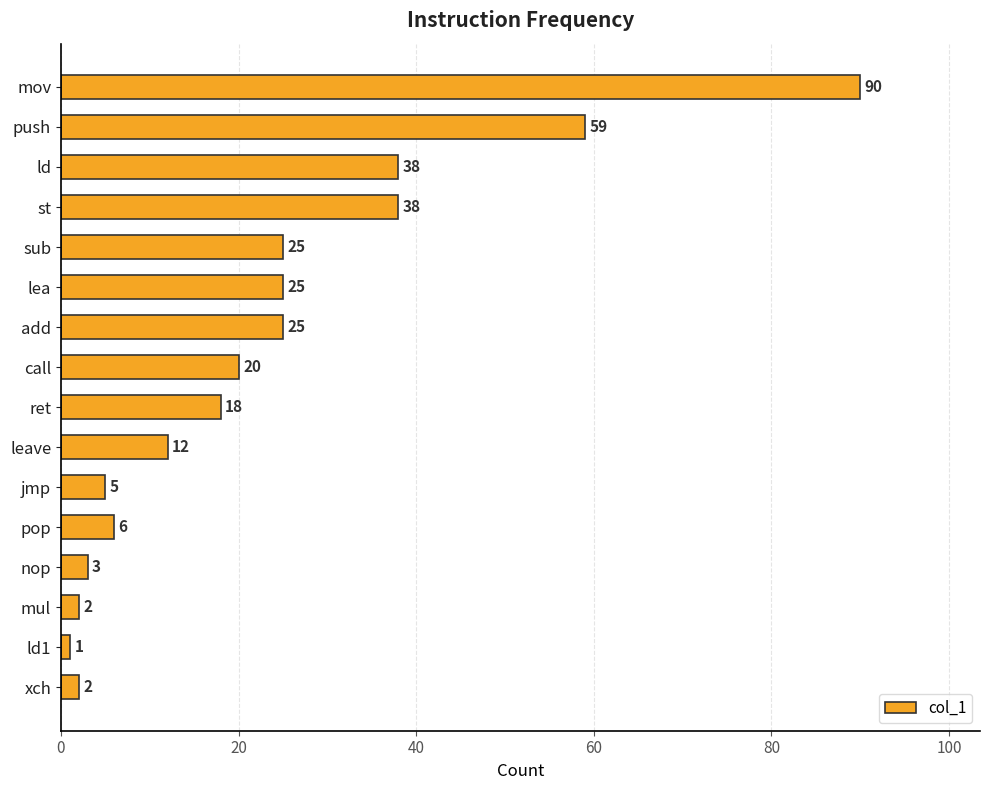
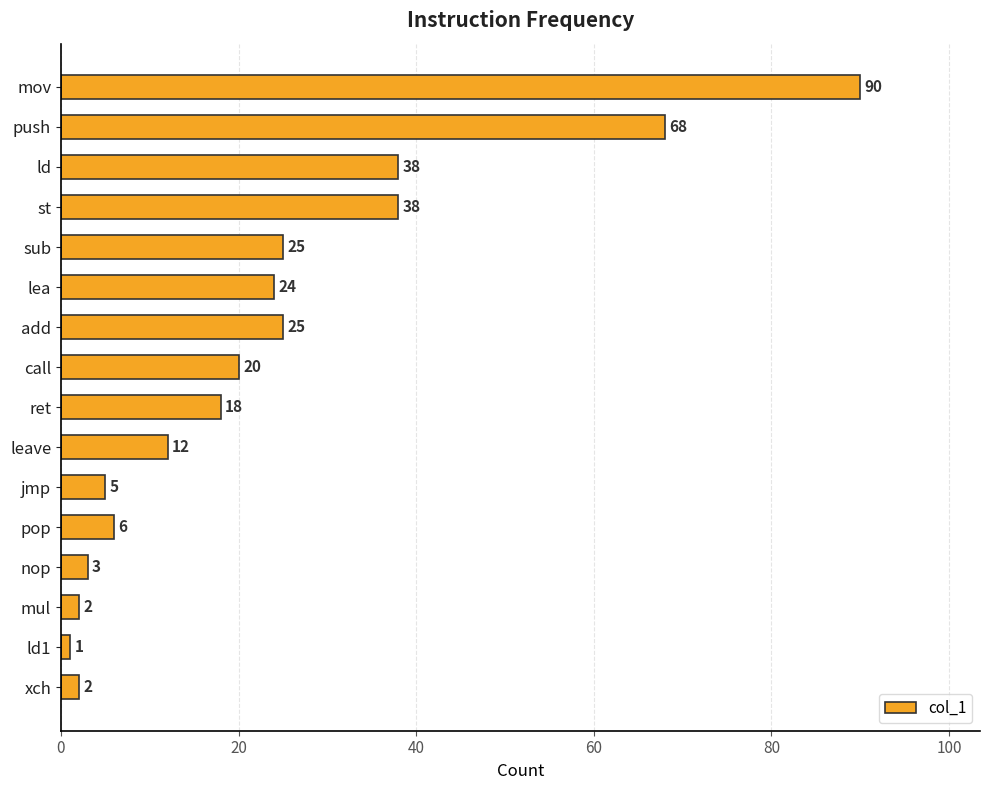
push: 59 -> 68
lea: 25 -> 24
